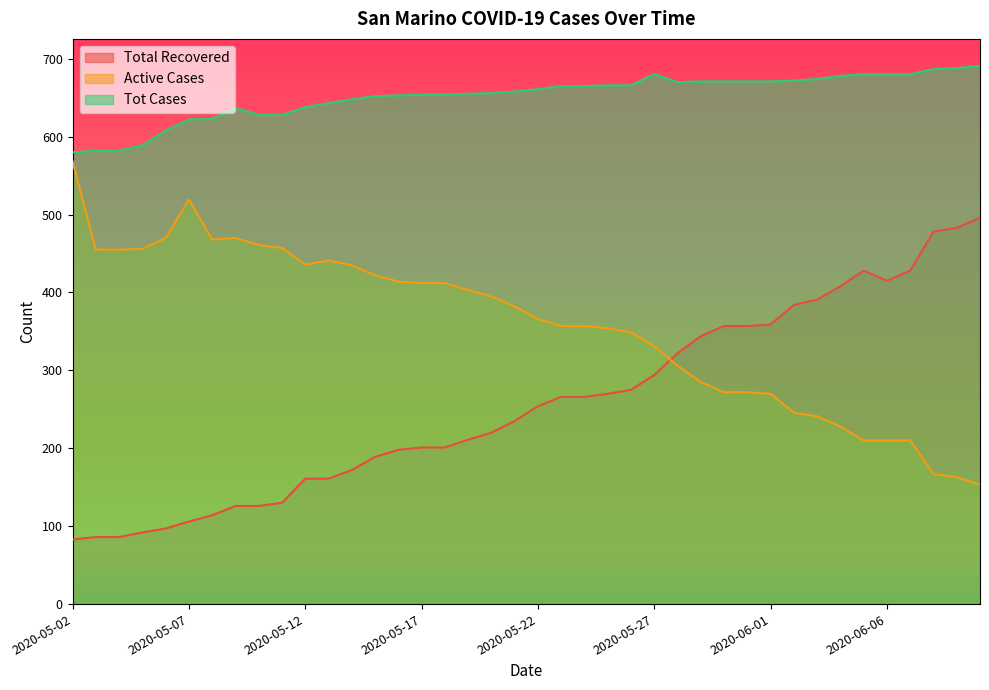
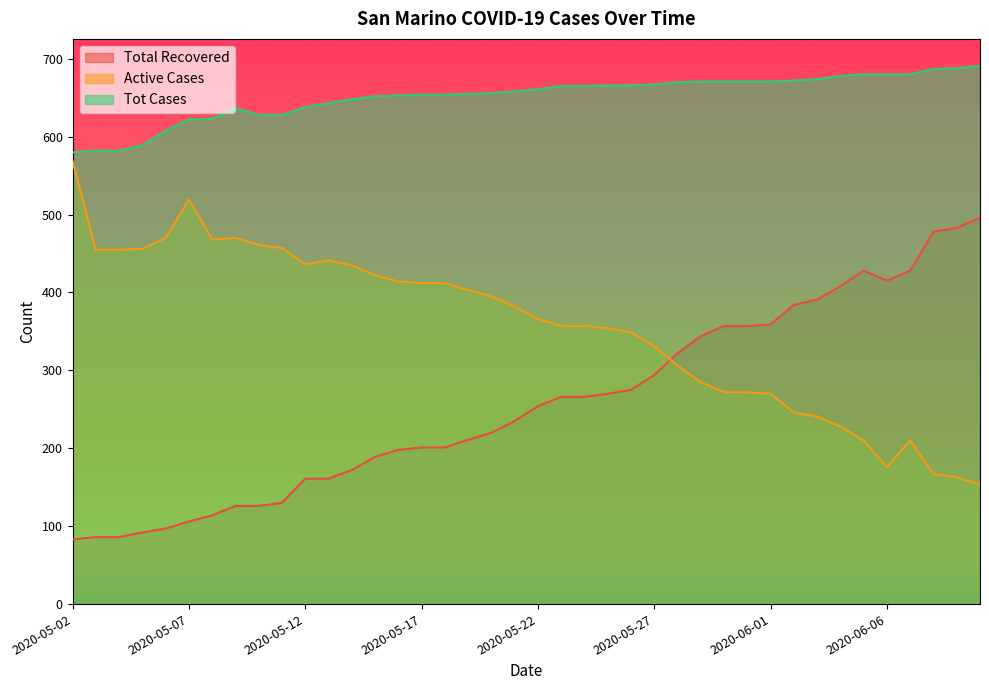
Tot Cases, 2020-05-27: 680 -> 670
Active Cases, 2020-06-06: 210 -> 180
